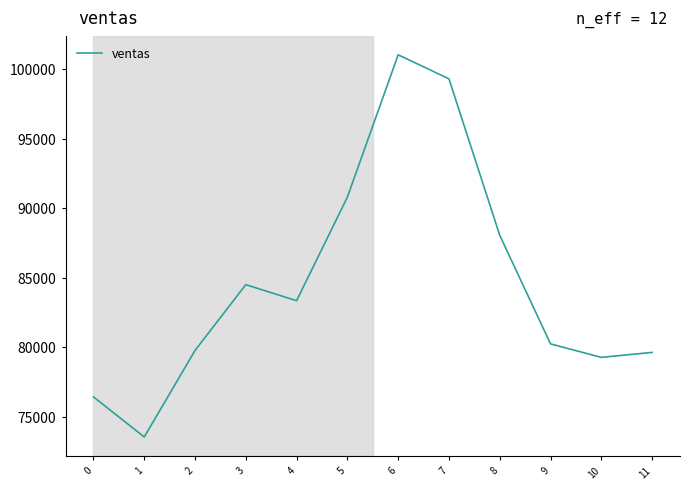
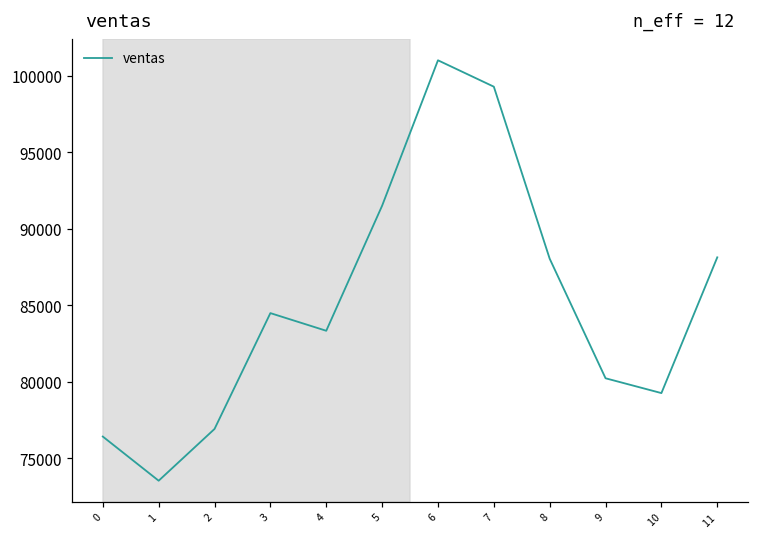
2: 79800 -> 76900
5: 90800 -> 91500
11: 79600 -> 88100
